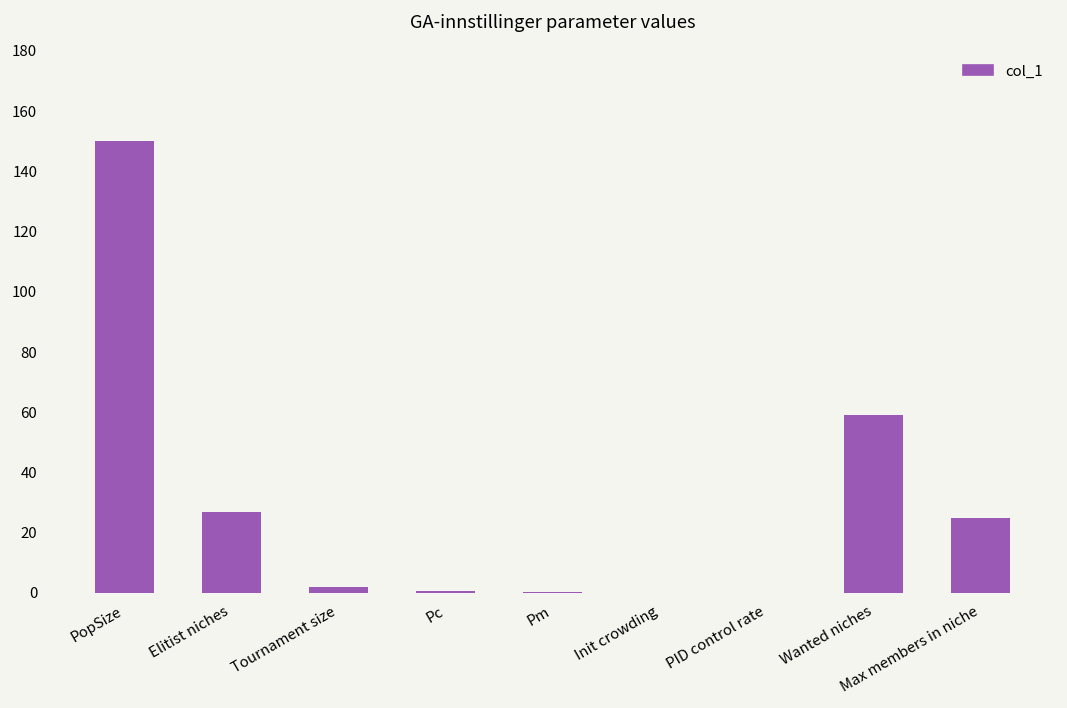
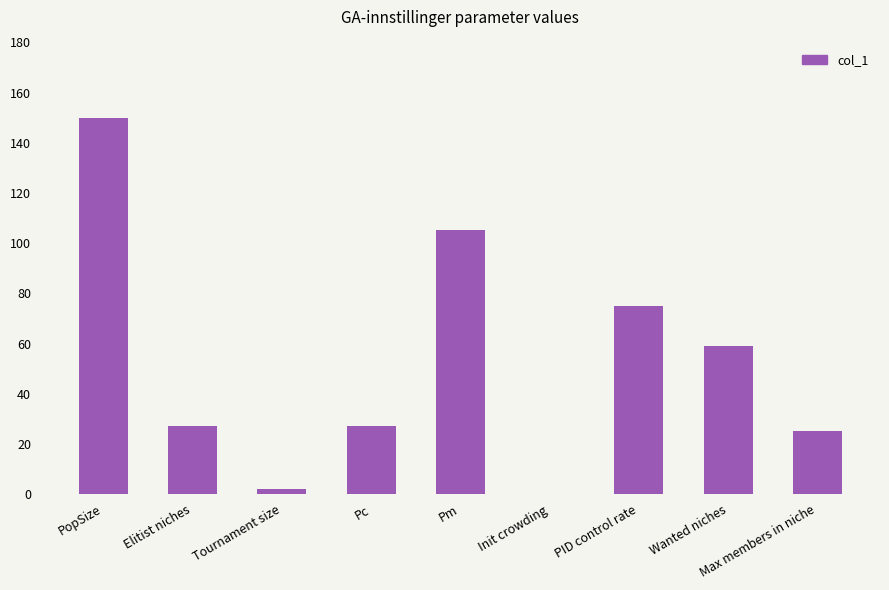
Pc: 1 -> 27
Pm: 0 -> 105
PID control rate: 0 -> 75
